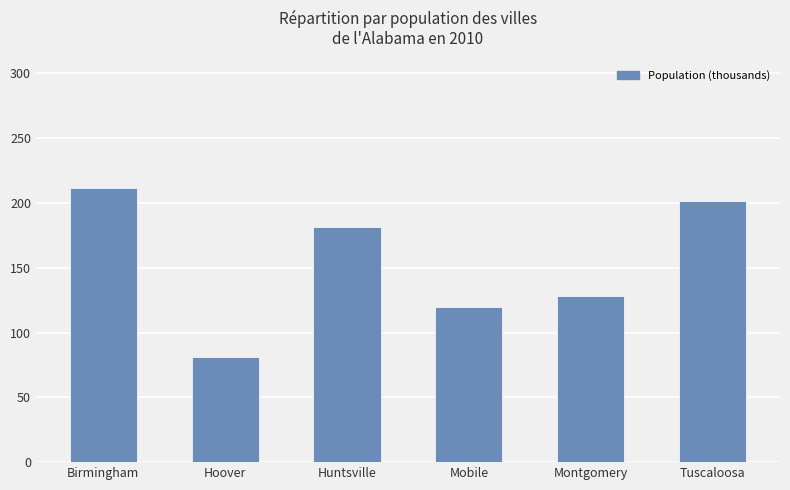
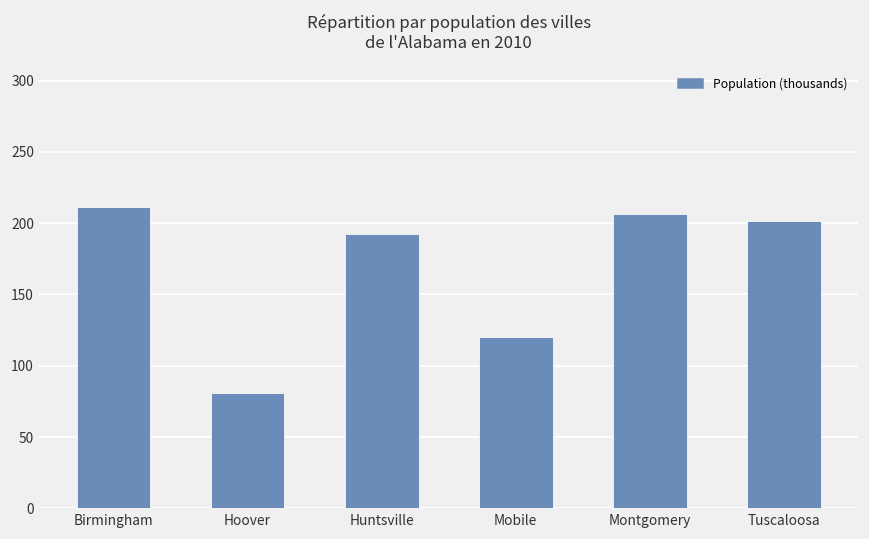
Huntsville: 181 -> 193
Montgomery: 128 -> 207
